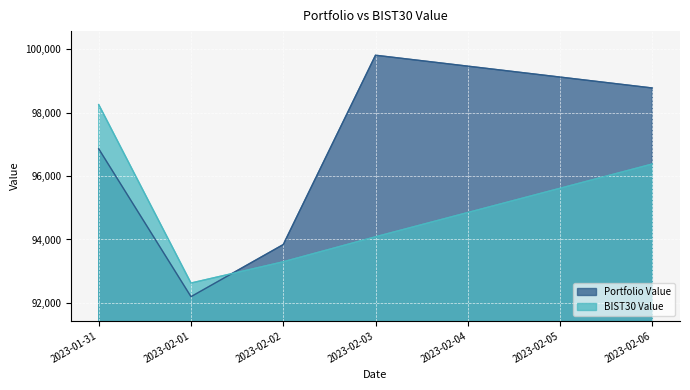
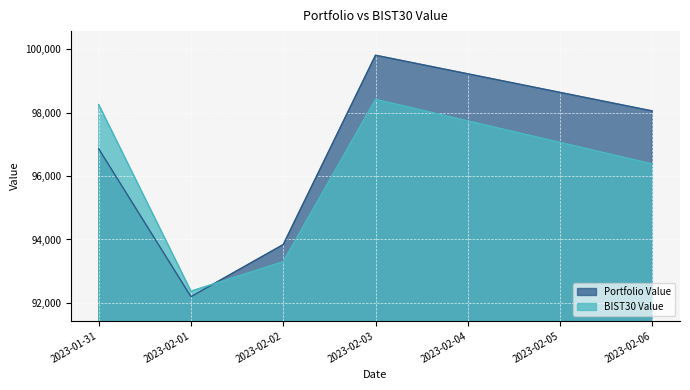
BIST30 Value, 2023-02-01: 92,600 -> 92,400
BIST30 Value, 2023-02-03: 94,100 -> 98,400
Portfolio Value, 2023-02-06: 98,800 -> 98,100
